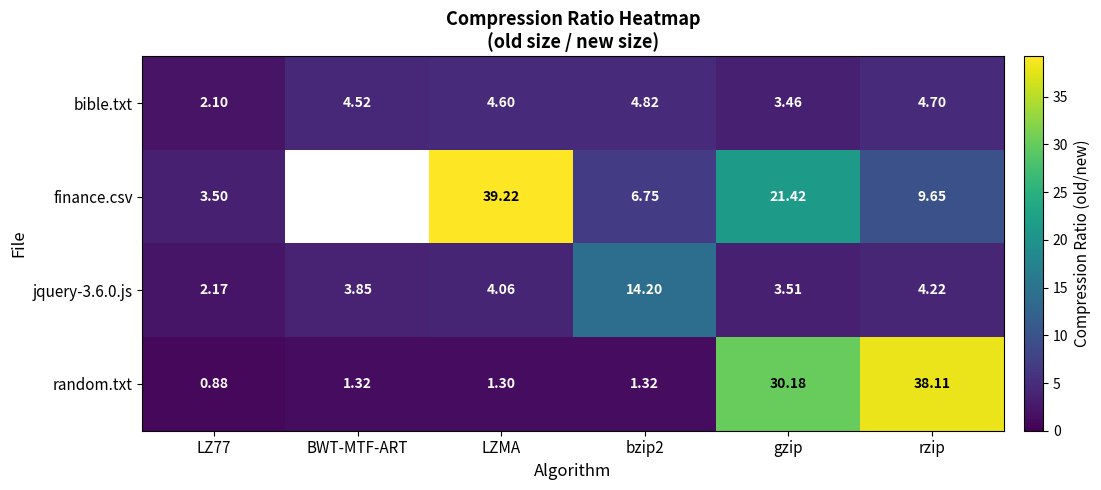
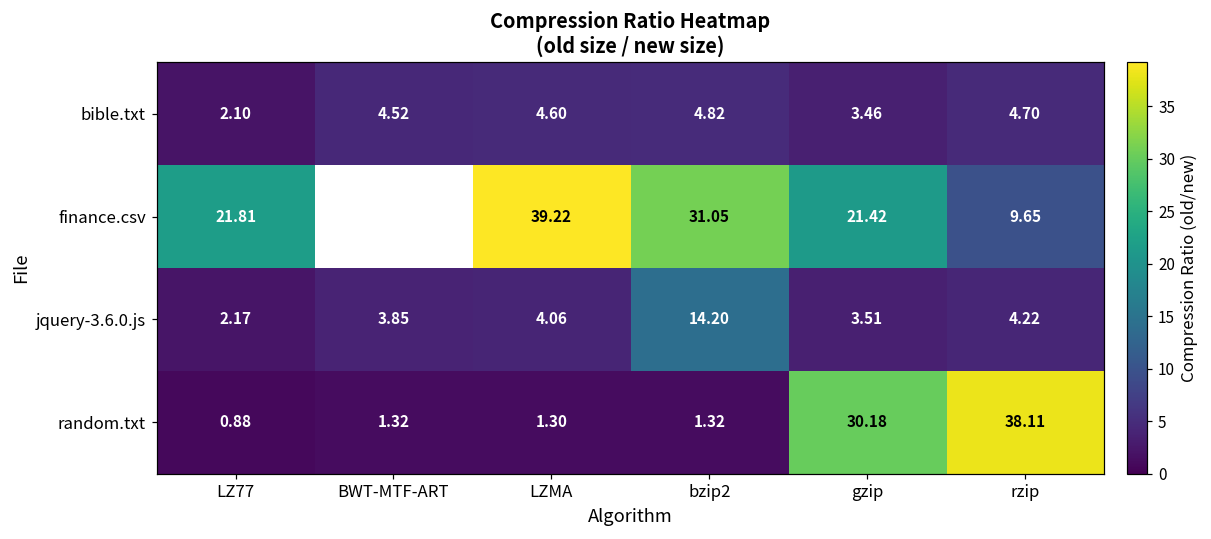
finance.csv, LZ77: 3.50 -> 21.81
finance.csv, bzip2: 6.75 -> 31.05
